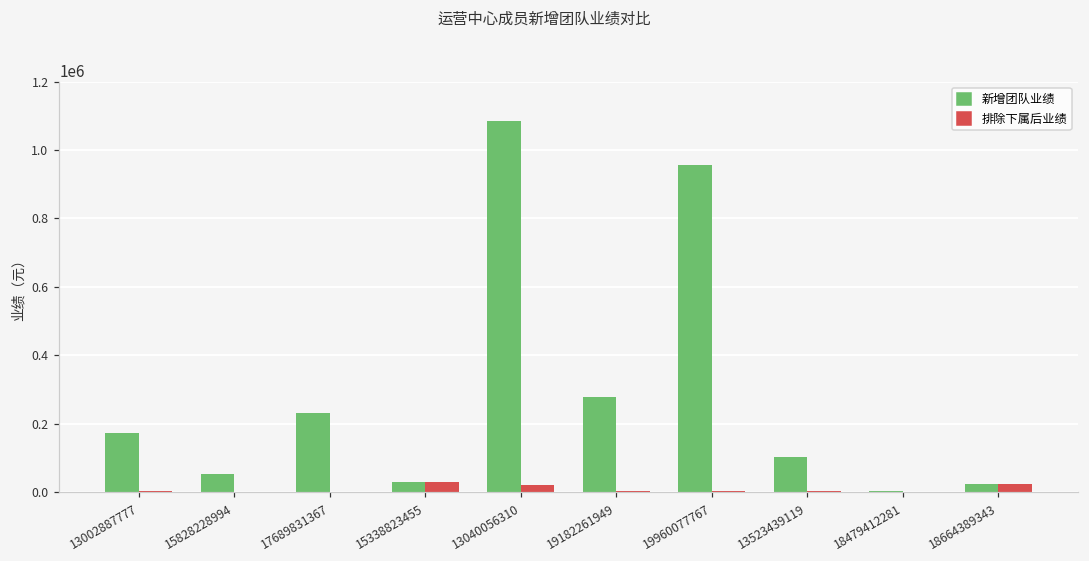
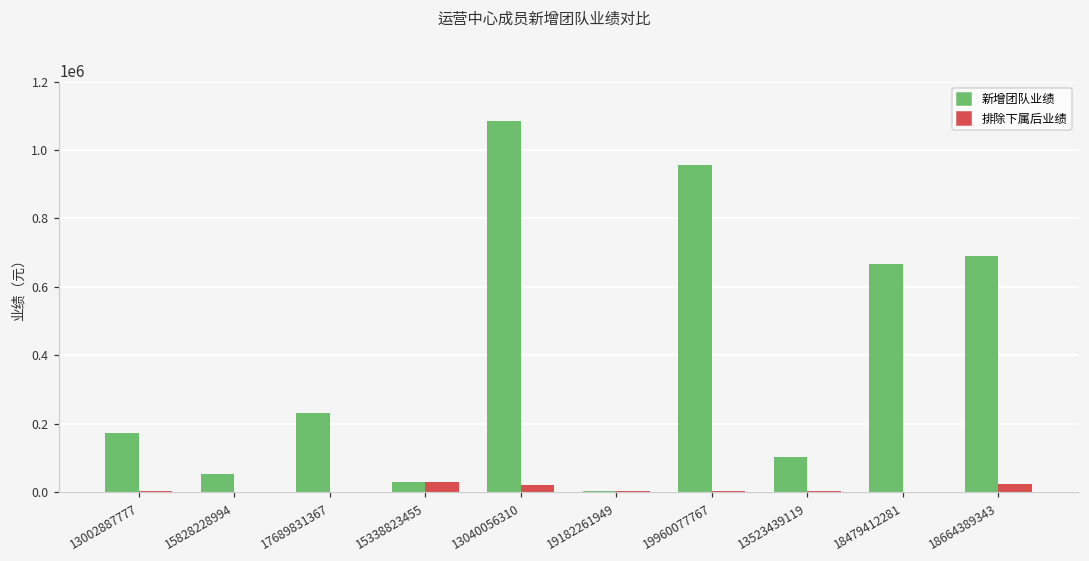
新增团队业绩, 19182261949: 280000 -> 0
新增团队业绩, 18479412281: 0 -> 670000
新增团队业绩, 18664389343: 20000 -> 690000
